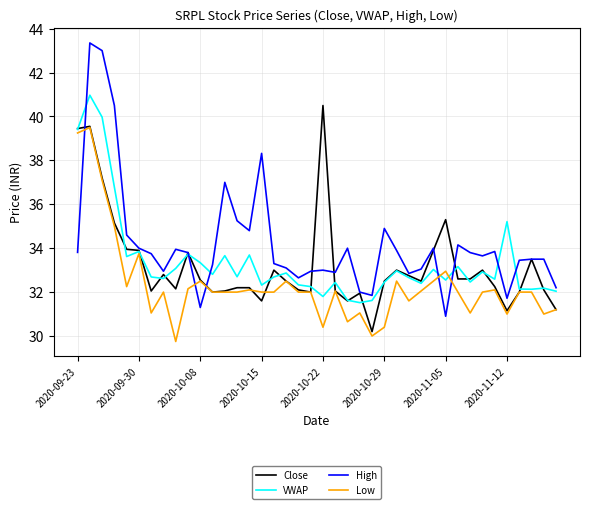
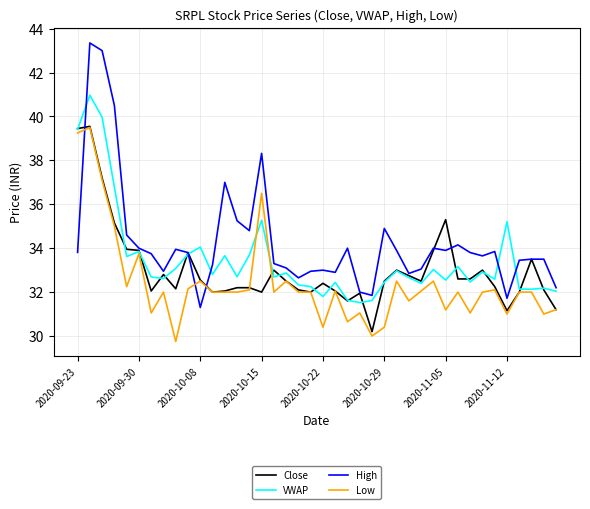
VWAP, 2020-10-08: 33.3 -> 34.1
Close, 2020-10-15: 31.6 -> 32.0
VWAP, 2020-10-15: 32.3 -> 35.3
Low, 2020-10-15: 32.0 -> 36.5
Close, 2020-10-22: 40.5 -> 32.4
High, 2020-11-05: 30.9 -> 33.9
Low, 2020-11-05: 33.0 -> 31.2
